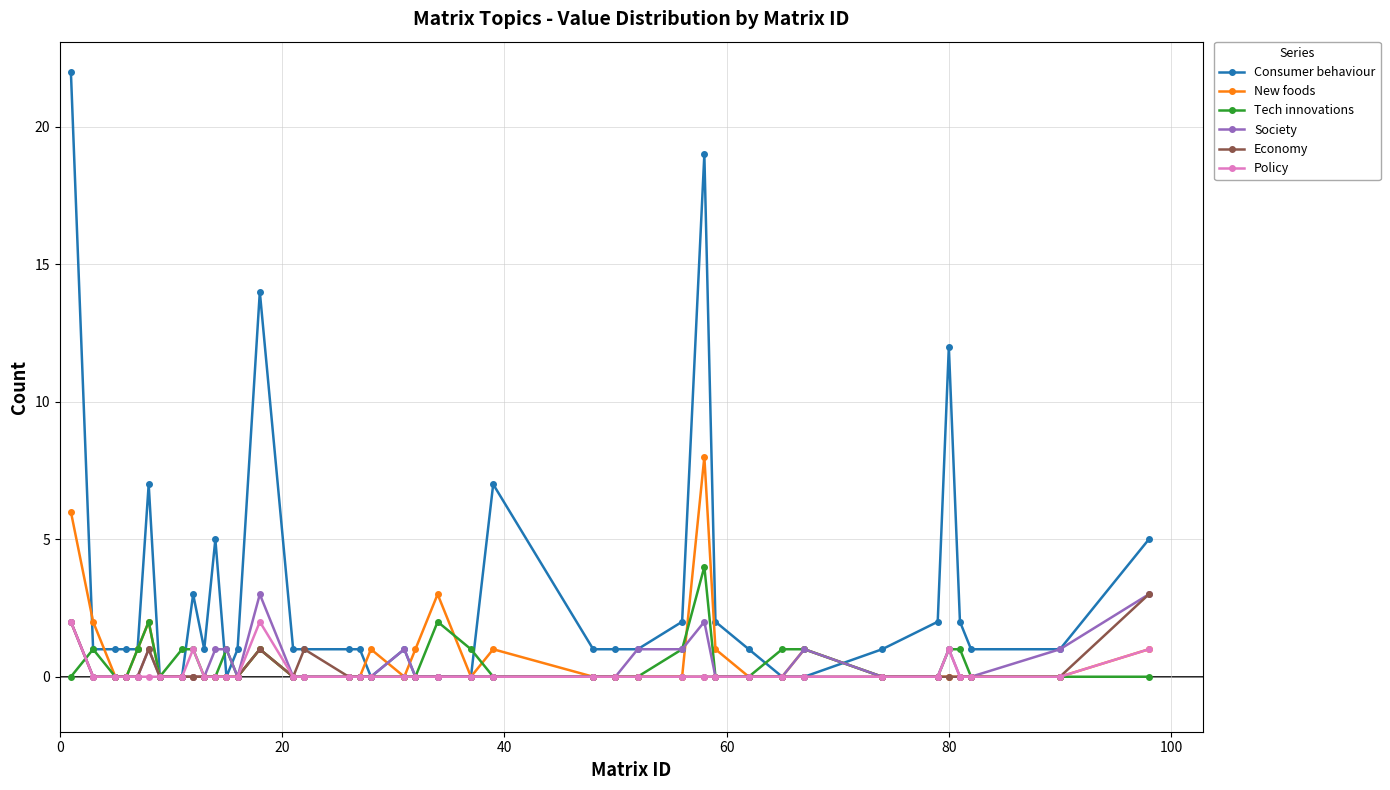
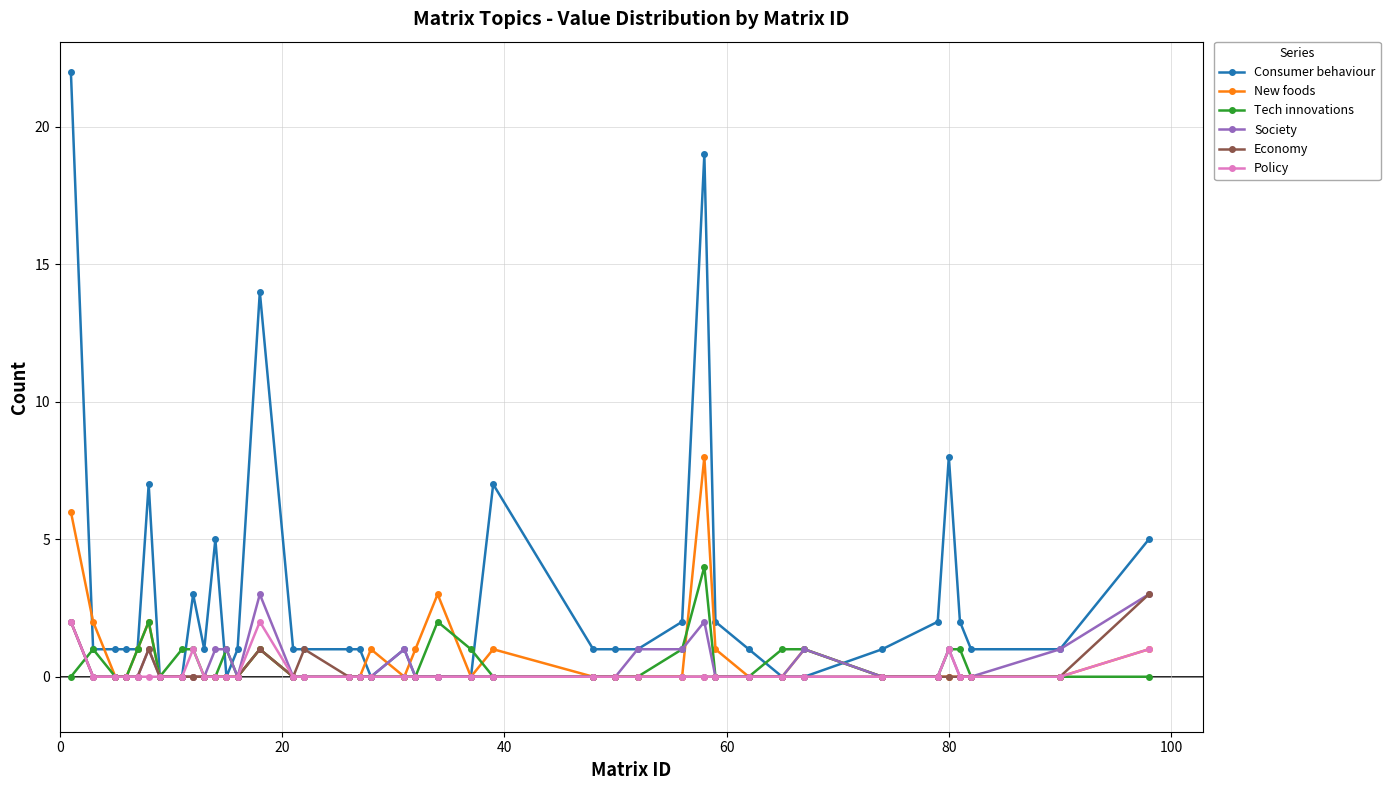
Consumer behaviour, 80: 12 -> 8
